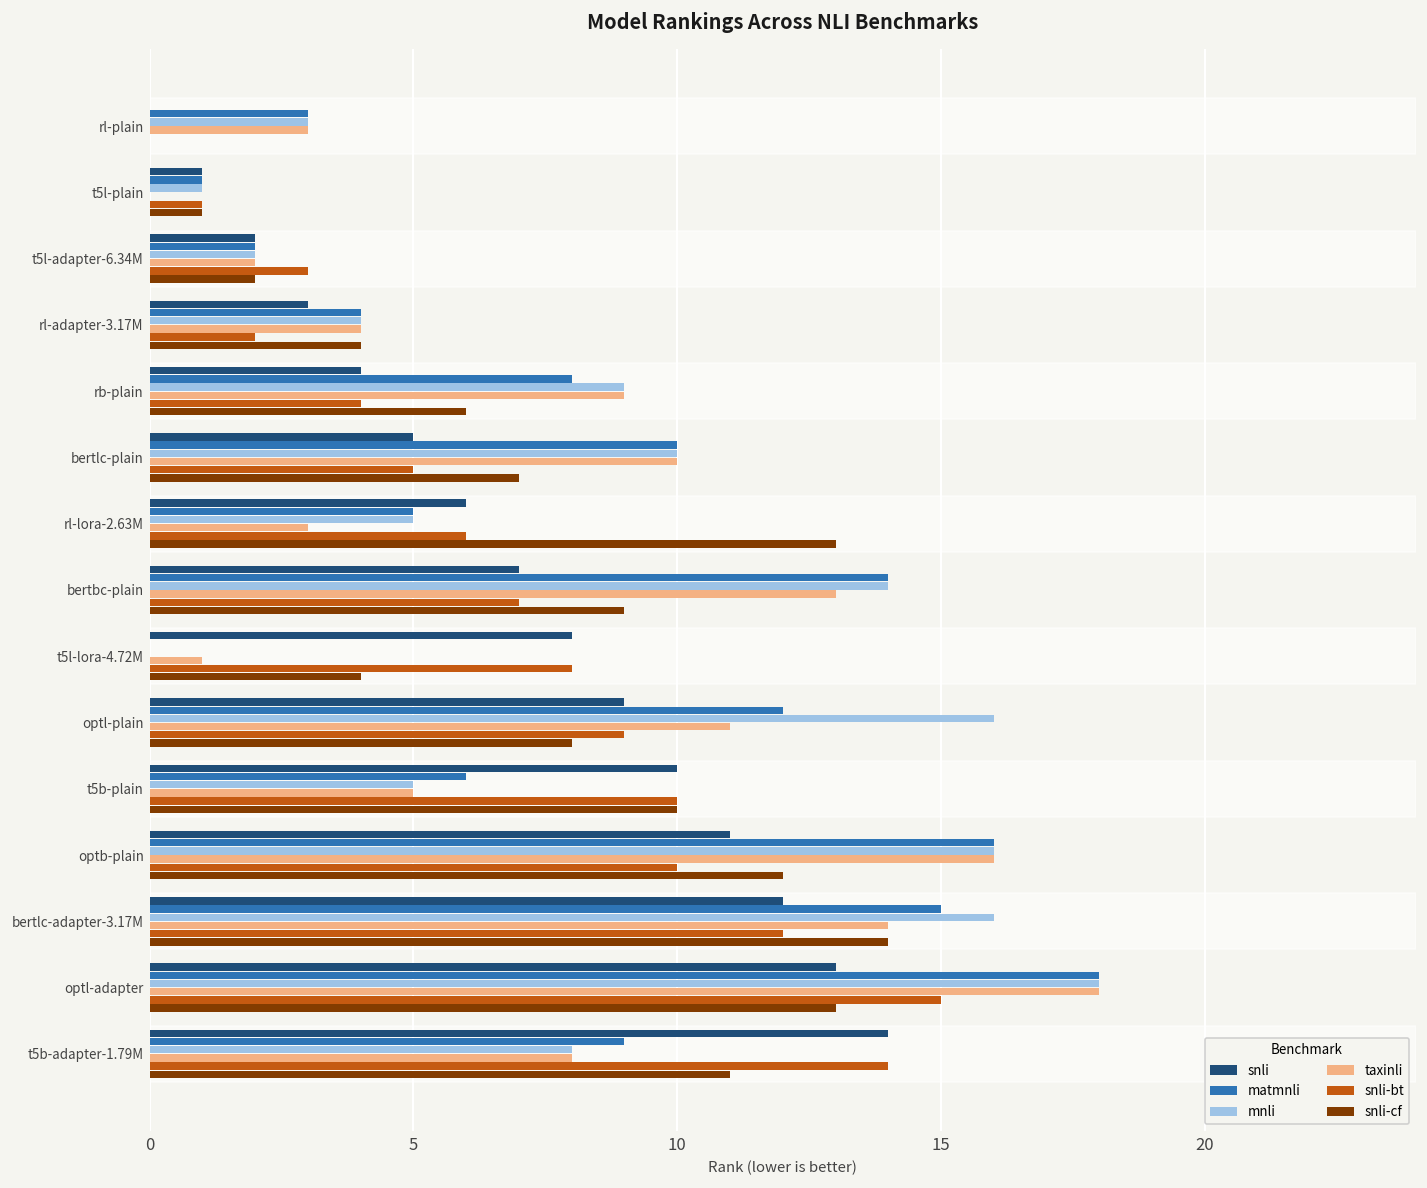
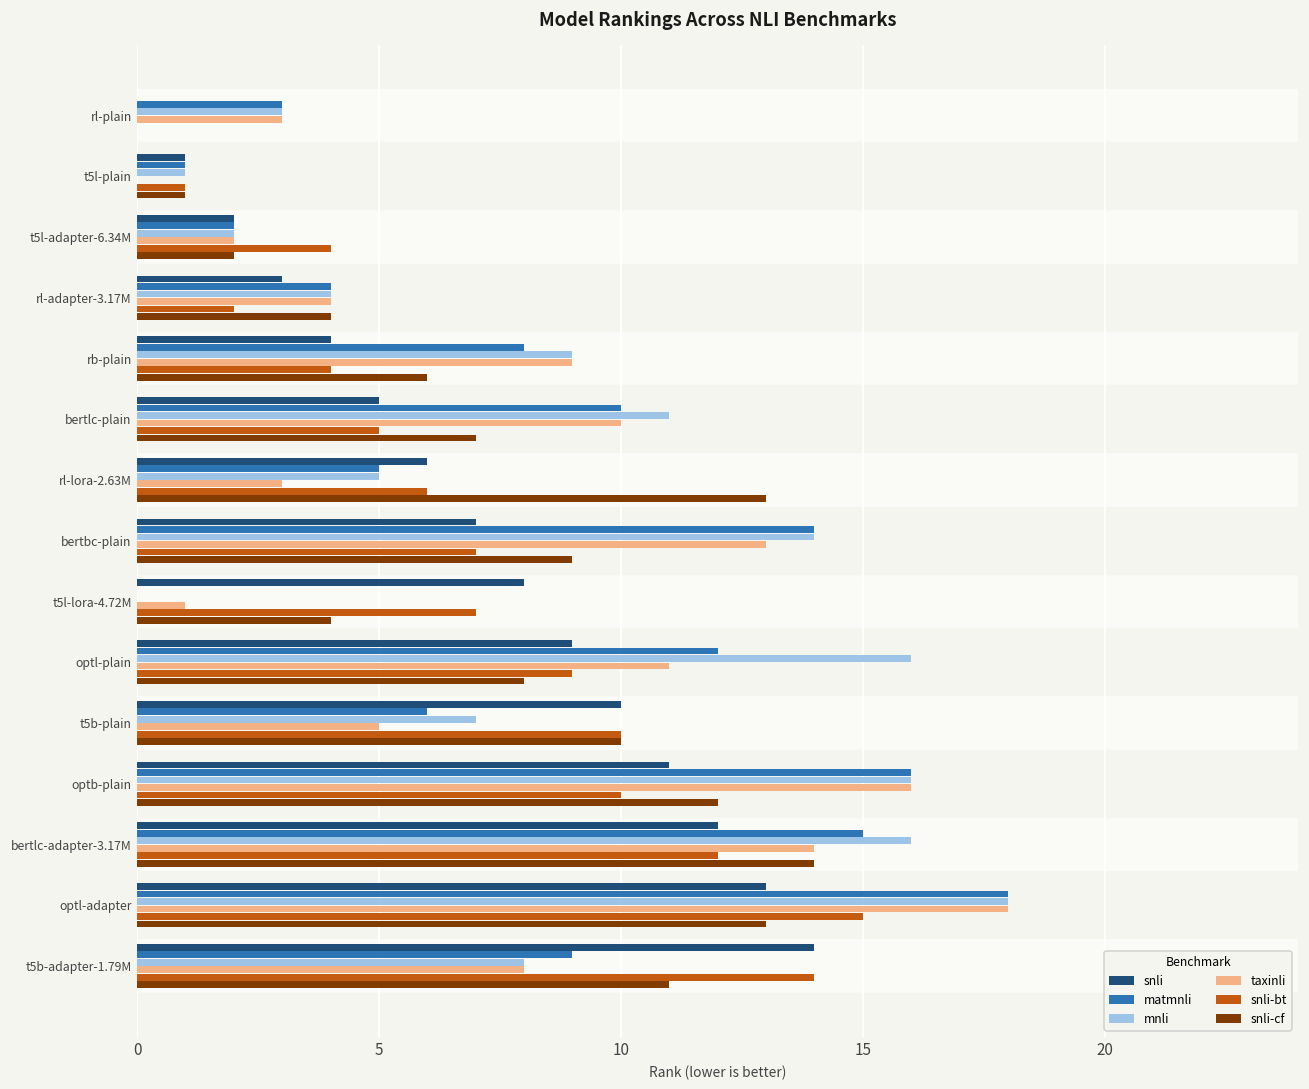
snli-bt, t5l-adapter-6.34M: 3 -> 4
mnli, bertlc-plain: 10 -> 11
snli-bt, t5l-lora-4.72M: 8 -> 7
mnli, t5b-plain: 5 -> 7
